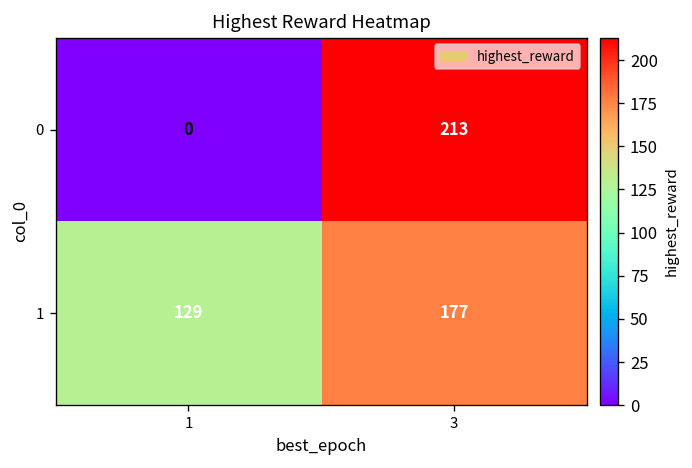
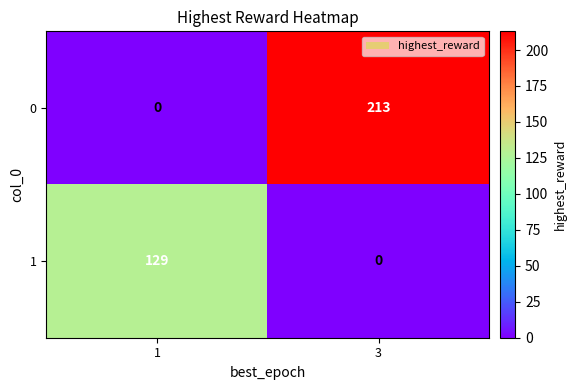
1, 3: 177 -> 0
